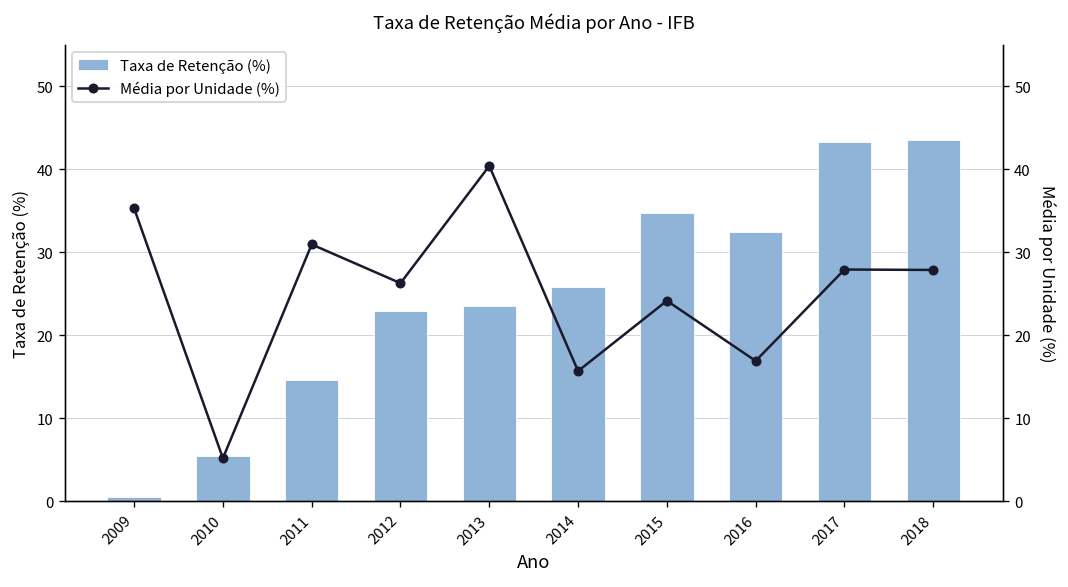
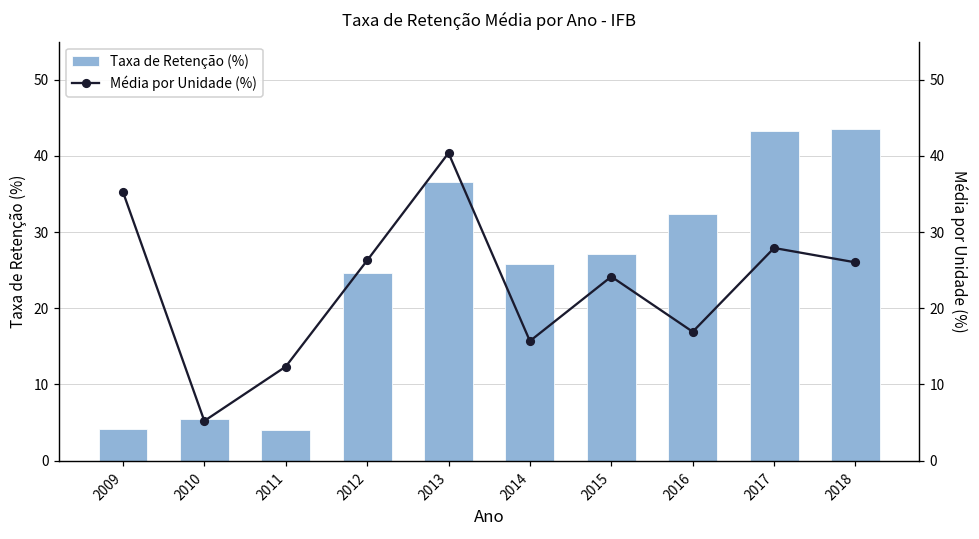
Taxa de Retenção (%), 2009: 1 -> 4
Taxa de Retenção (%), 2011: 15 -> 4
Taxa de Retenção (%), 2012: 23 -> 25
Taxa de Retenção (%), 2013: 24 -> 37
Taxa de Retenção (%), 2015: 35 -> 27
Média por Unidade (%), 2011: 31 -> 12
Média por Unidade (%), 2018: 28 -> 26
